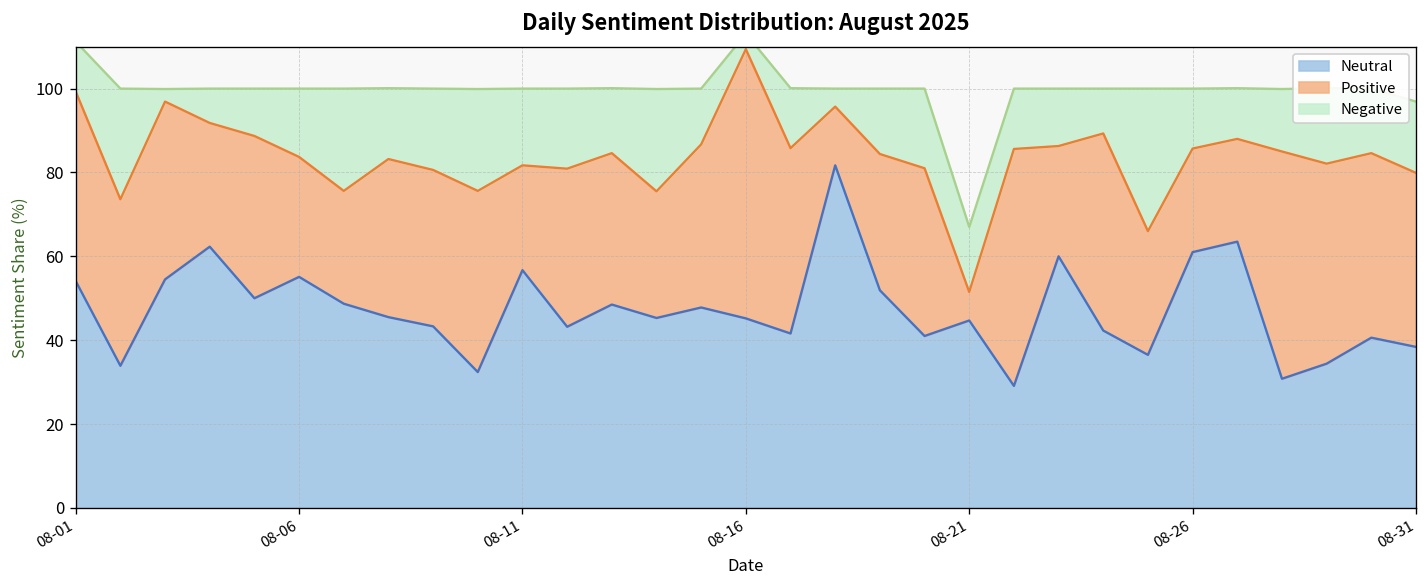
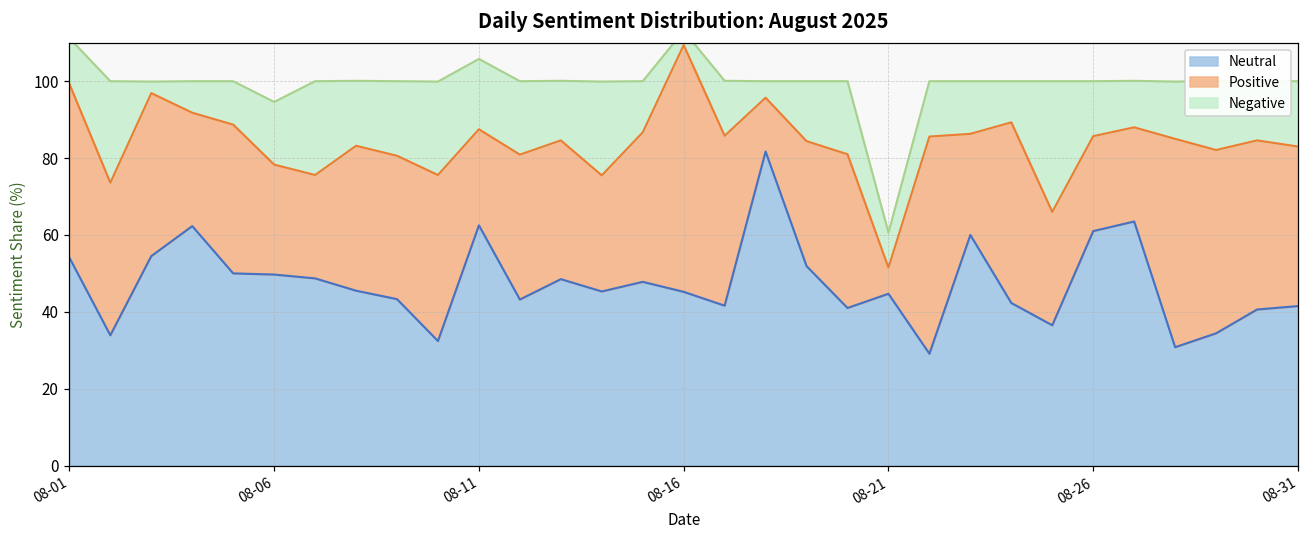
Neutral, 08-06: 55 -> 50
Neutral, 08-11: 57 -> 63
Negative, 08-21: 16 -> 9
Neutral, 08-31: 38 -> 42
